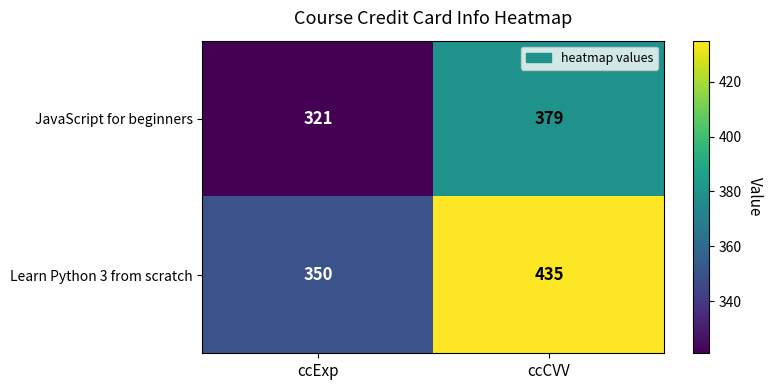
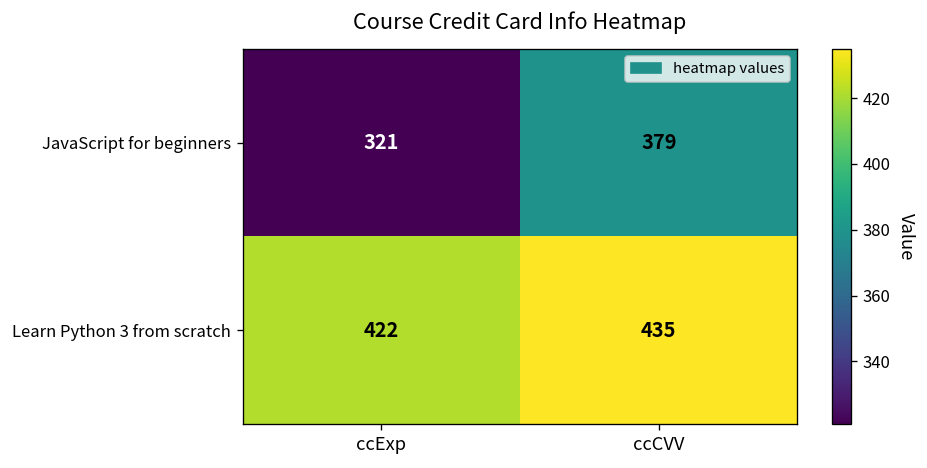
Learn Python 3 from scratch, ccExp: 350 -> 422
